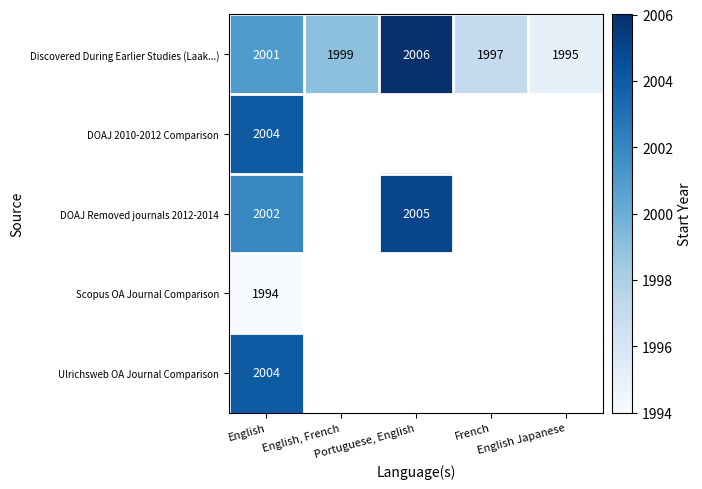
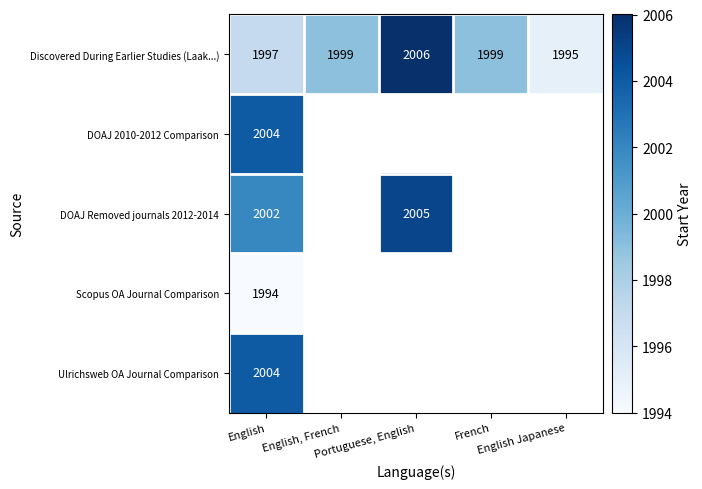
Discovered During Earlier Studies (Laak...), English: 2001 -> 1997
Discovered During Earlier Studies (Laak...), French: 1997 -> 1999
